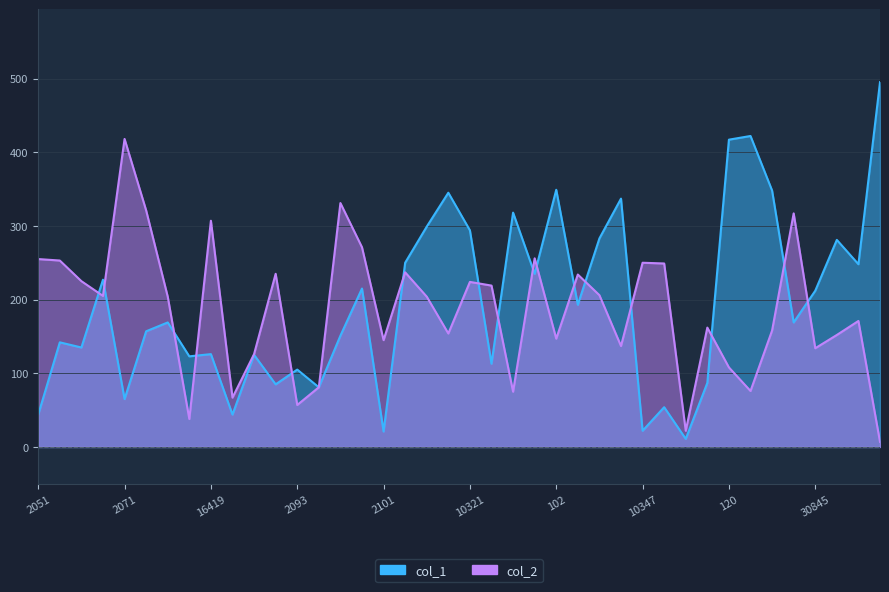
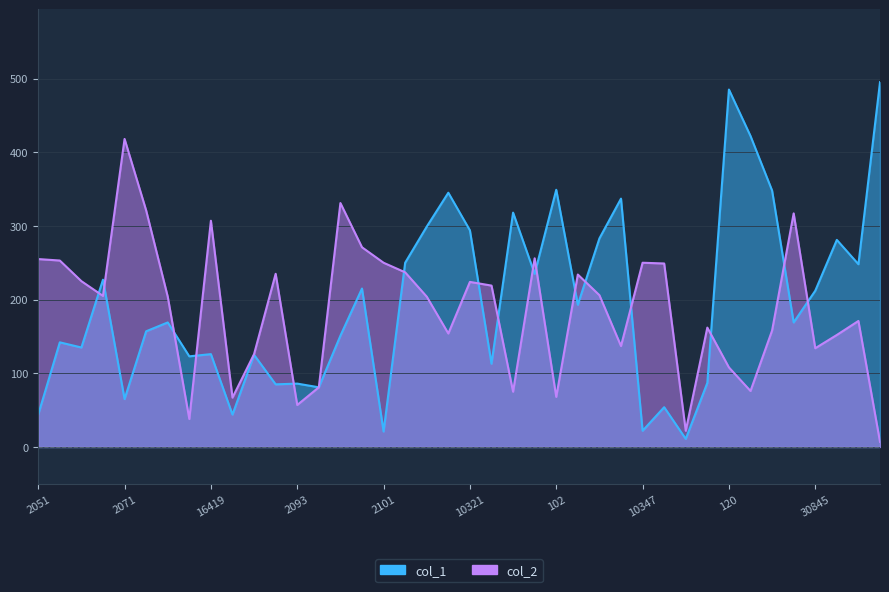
col_1, 2093: 110 -> 90
col_2, 2101: 150 -> 250
col_2, 102: 150 -> 70
col_1, 120: 420 -> 490
